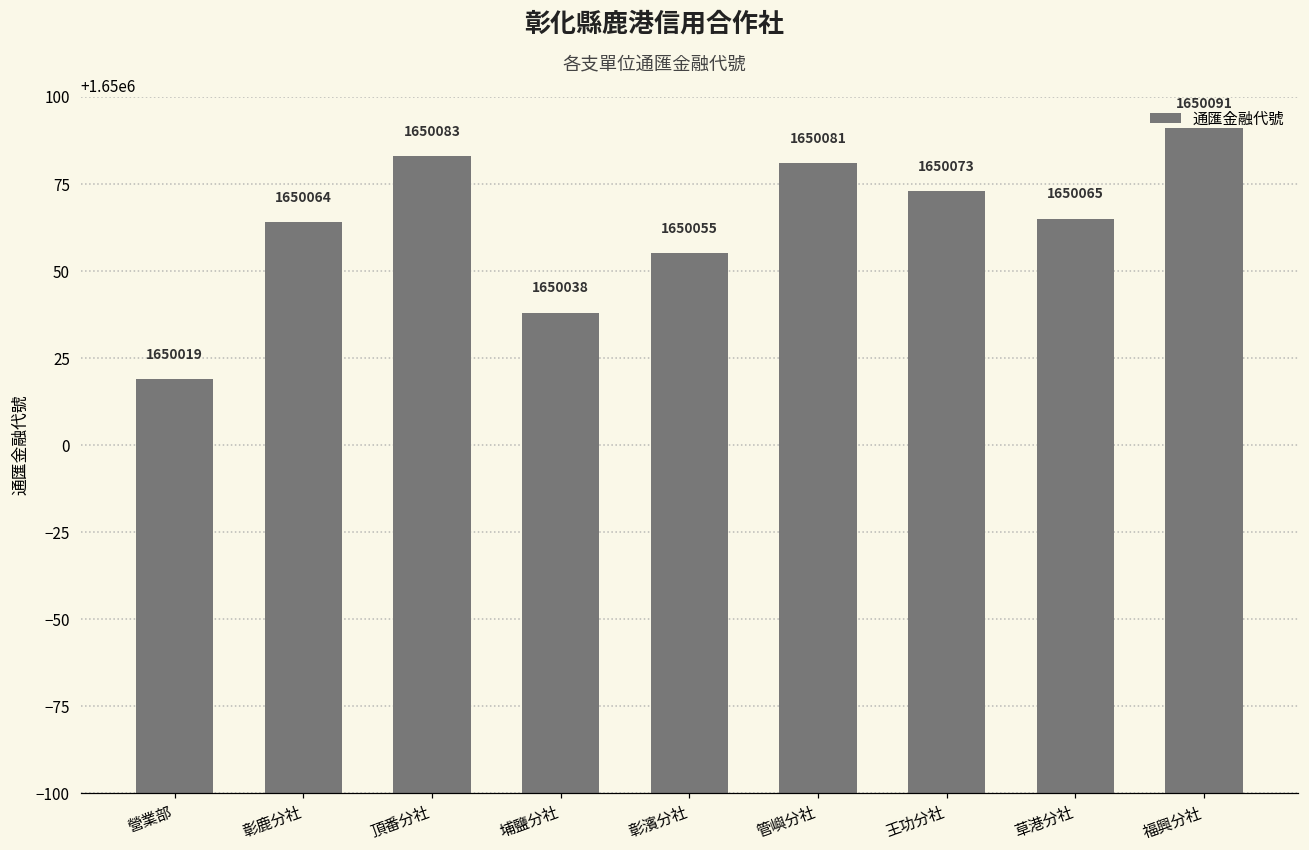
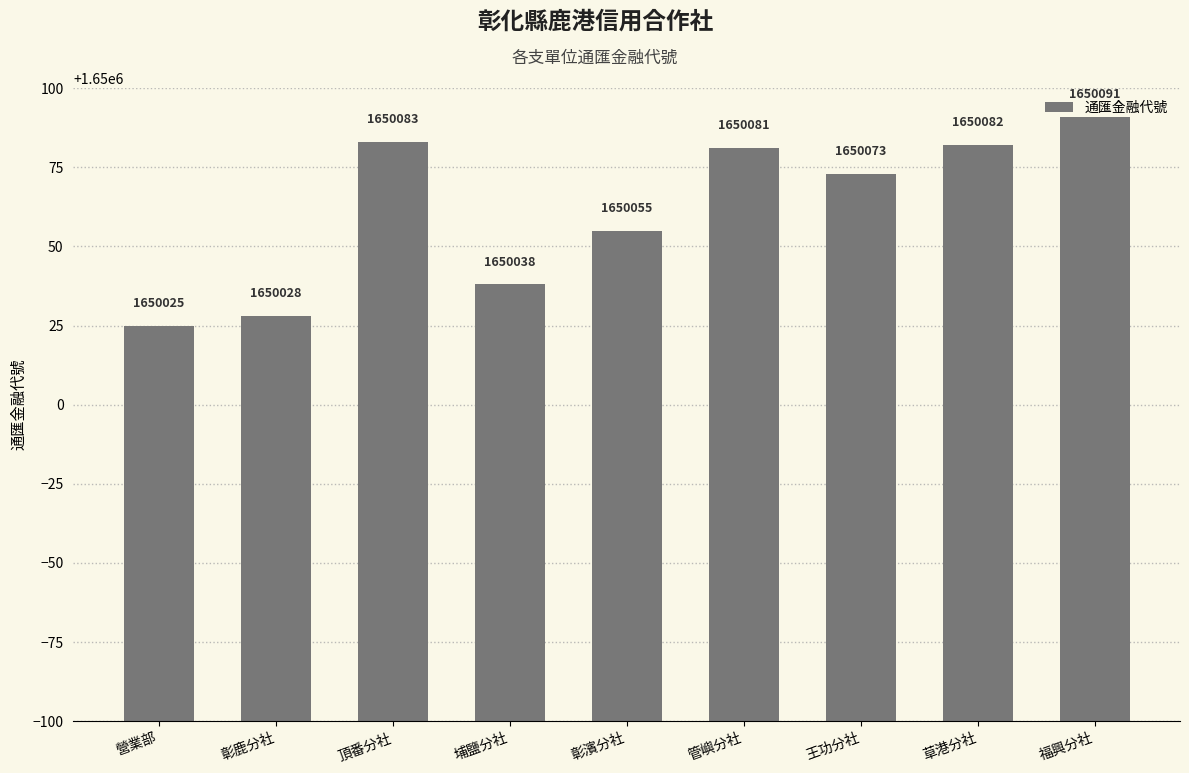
營業部: 1650019 -> 1650025
彰鹿分社: 1650064 -> 1650028
草港分社: 1650065 -> 1650082
